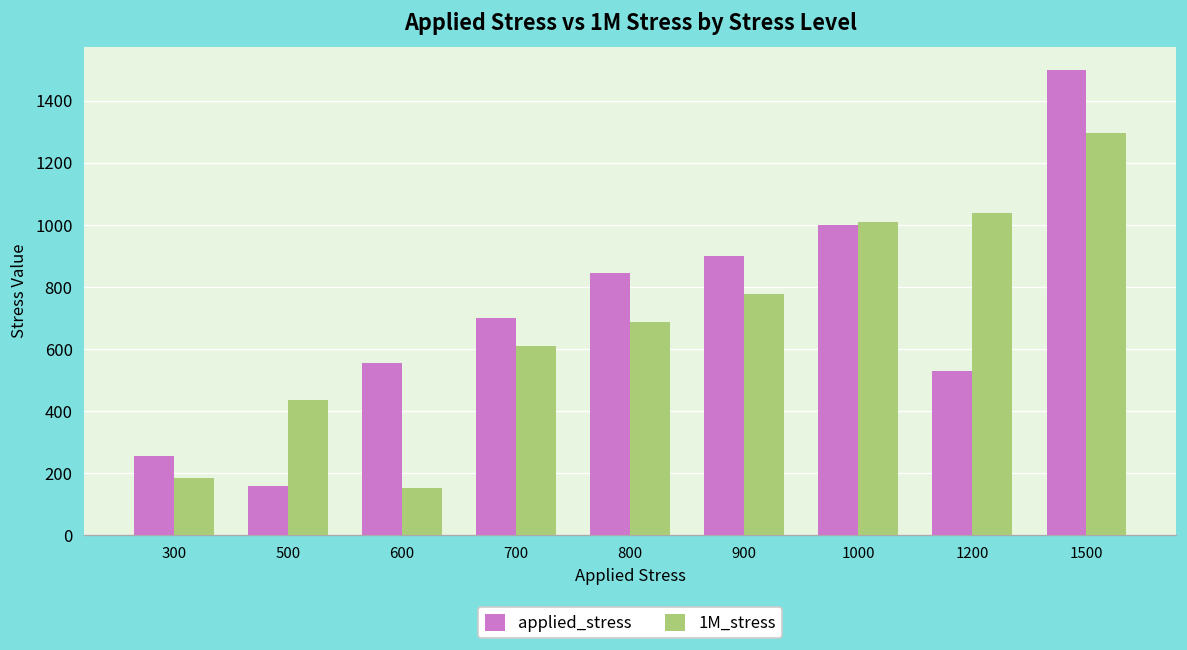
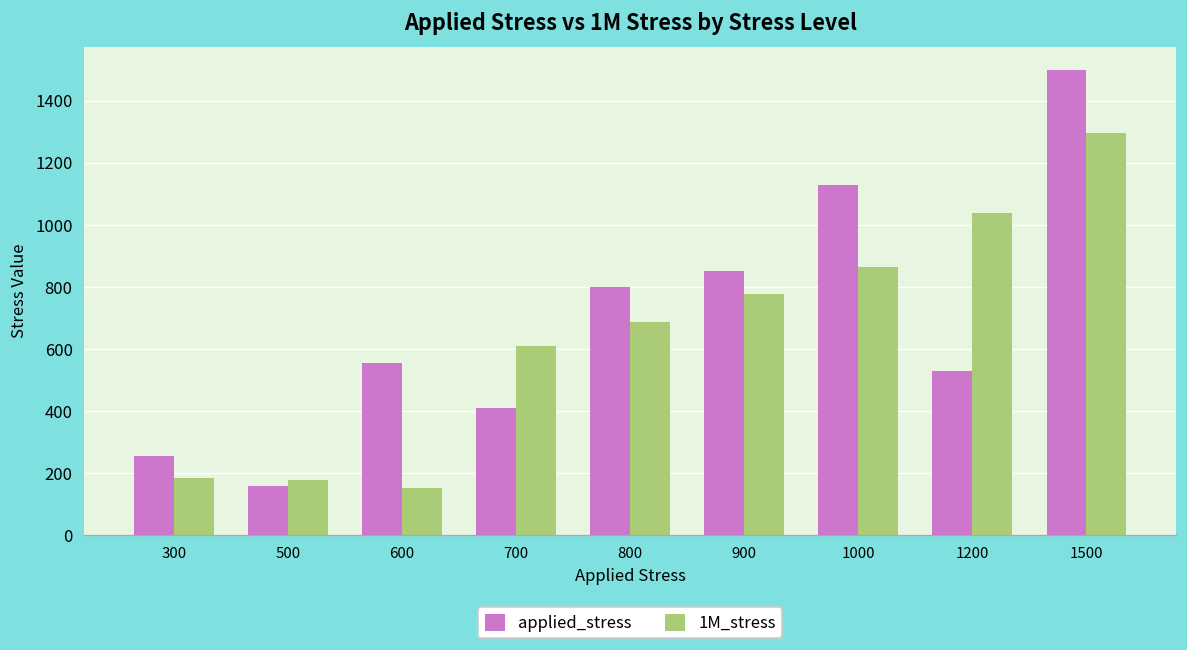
1M_stress, 500: 440 -> 180
applied_stress, 700: 700 -> 410
applied_stress, 800: 840 -> 800
applied_stress, 900: 900 -> 850
applied_stress, 1000: 1000 -> 1130
1M_stress, 1000: 1010 -> 860
